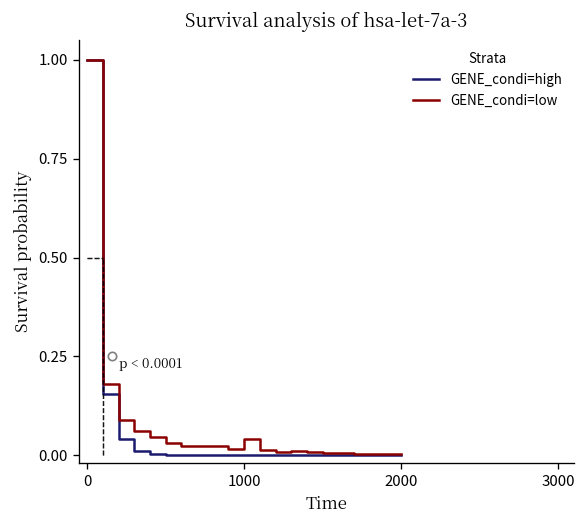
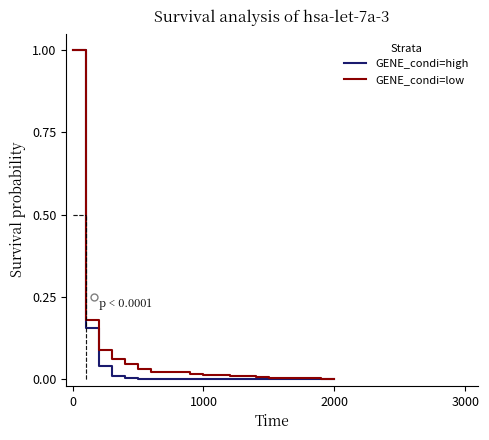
GENE_condi=low, 1000: 0.04 -> 0.01
